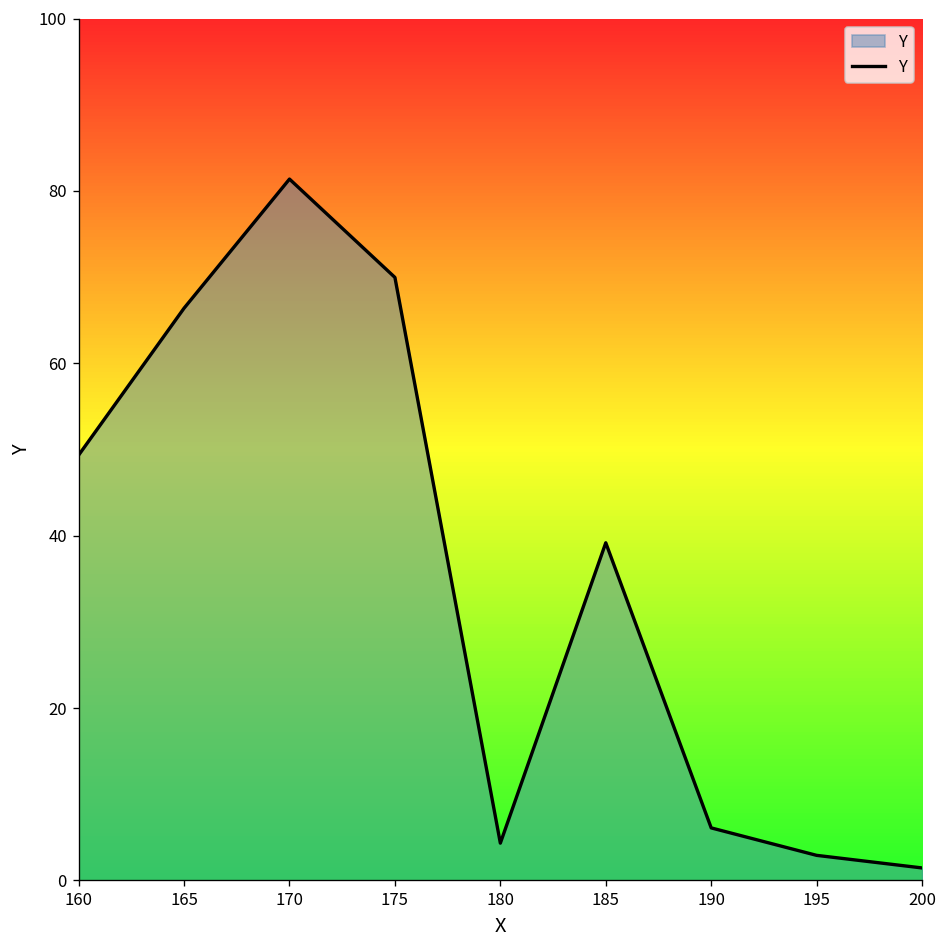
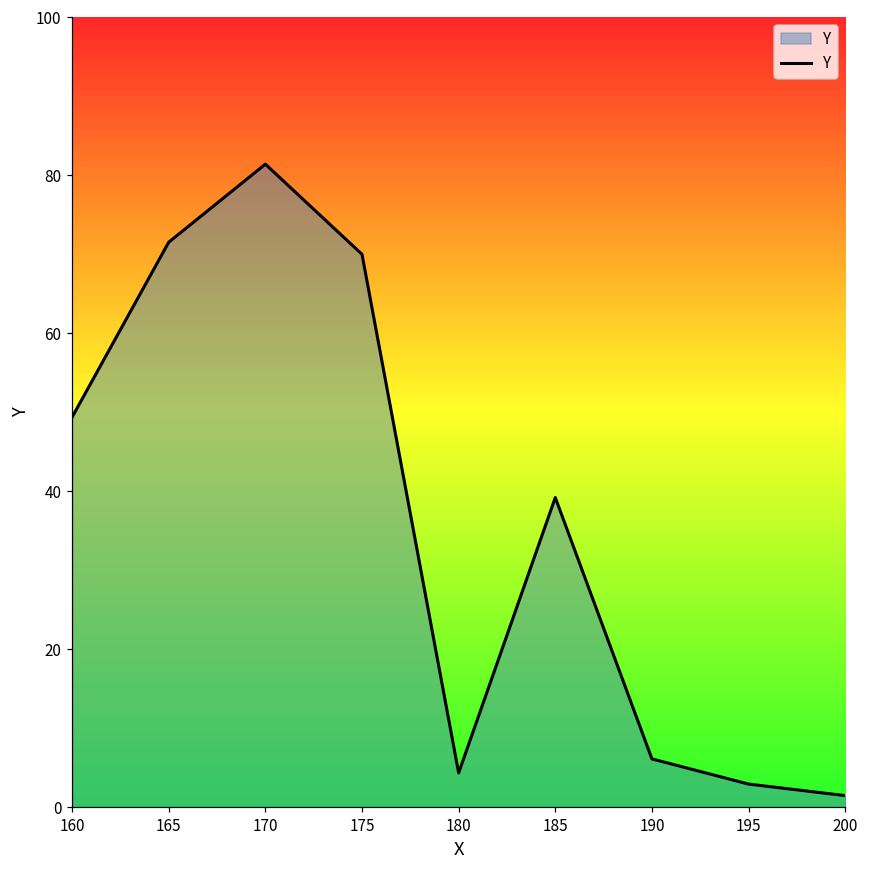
165: 66 -> 72
